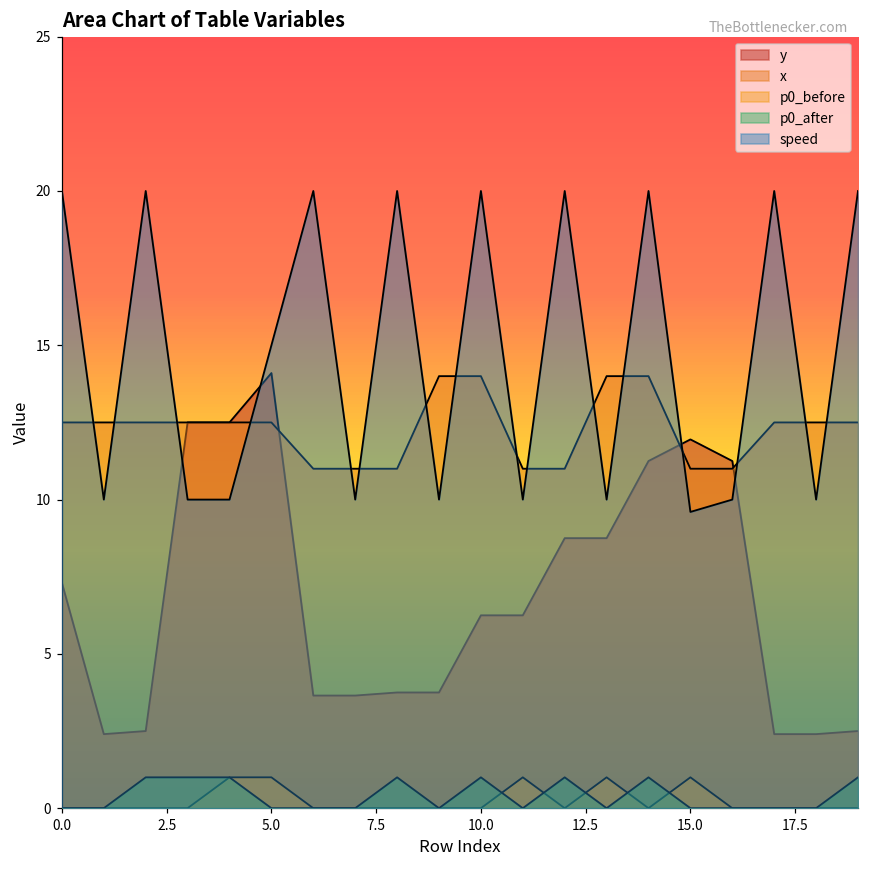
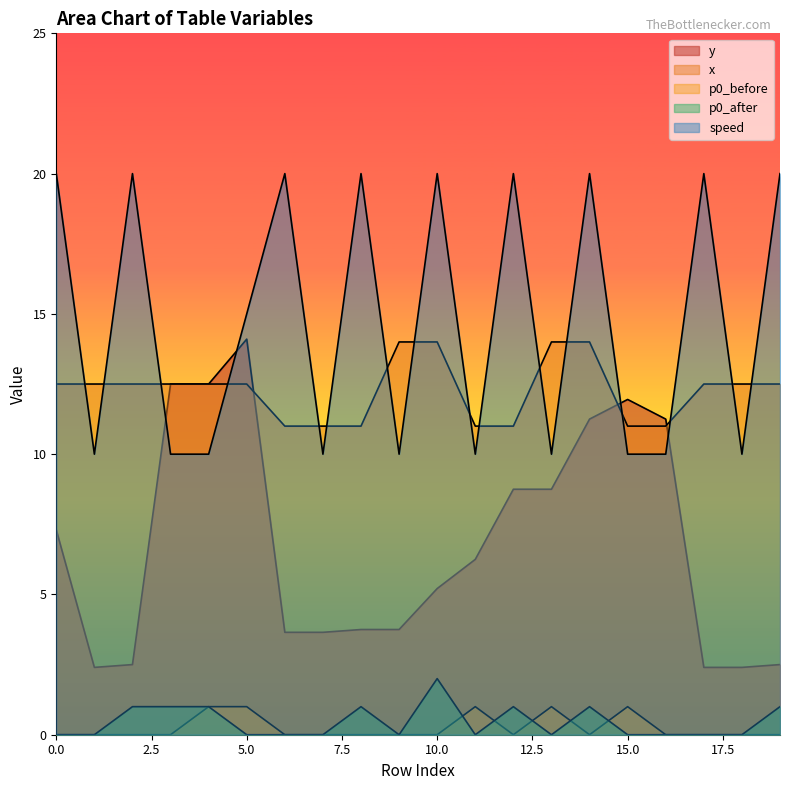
y, 10.0: 6.3 -> 5.2
p0_after, 10.0: 1 -> 2
speed, 15.0: 9.6 -> 10.0
